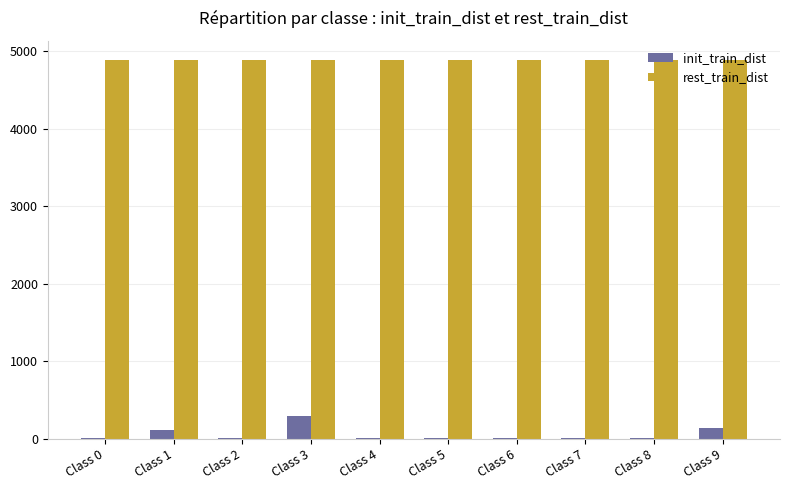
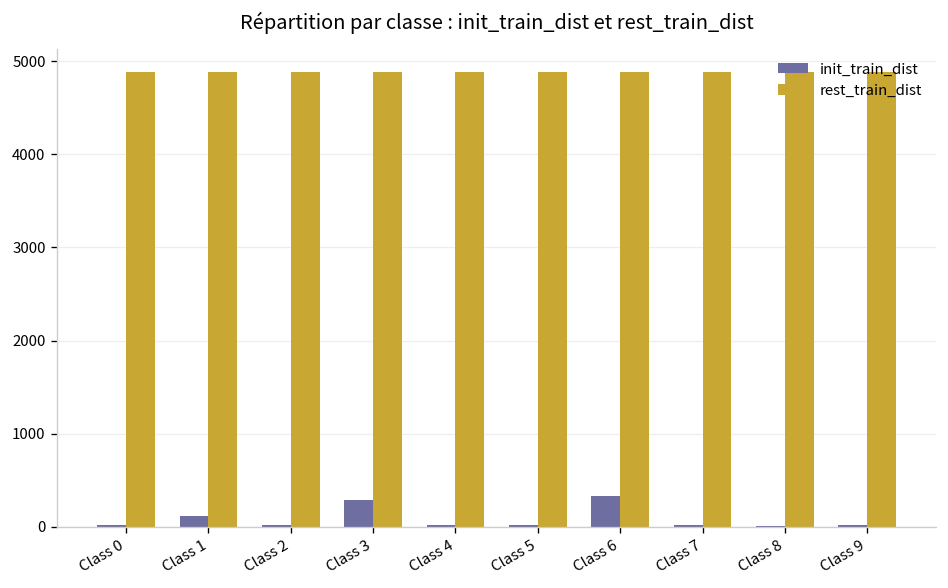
init_train_dist, Class 6: 0 -> 300
init_train_dist, Class 9: 100 -> 0
